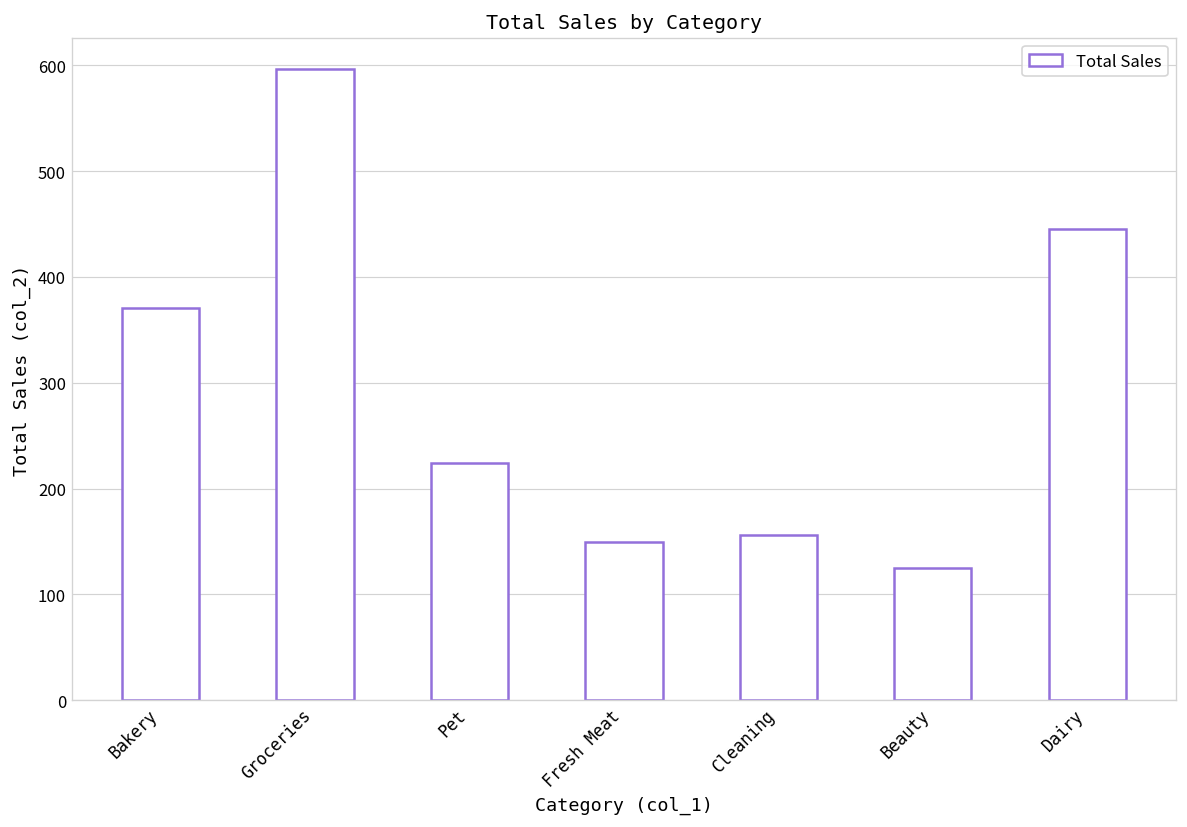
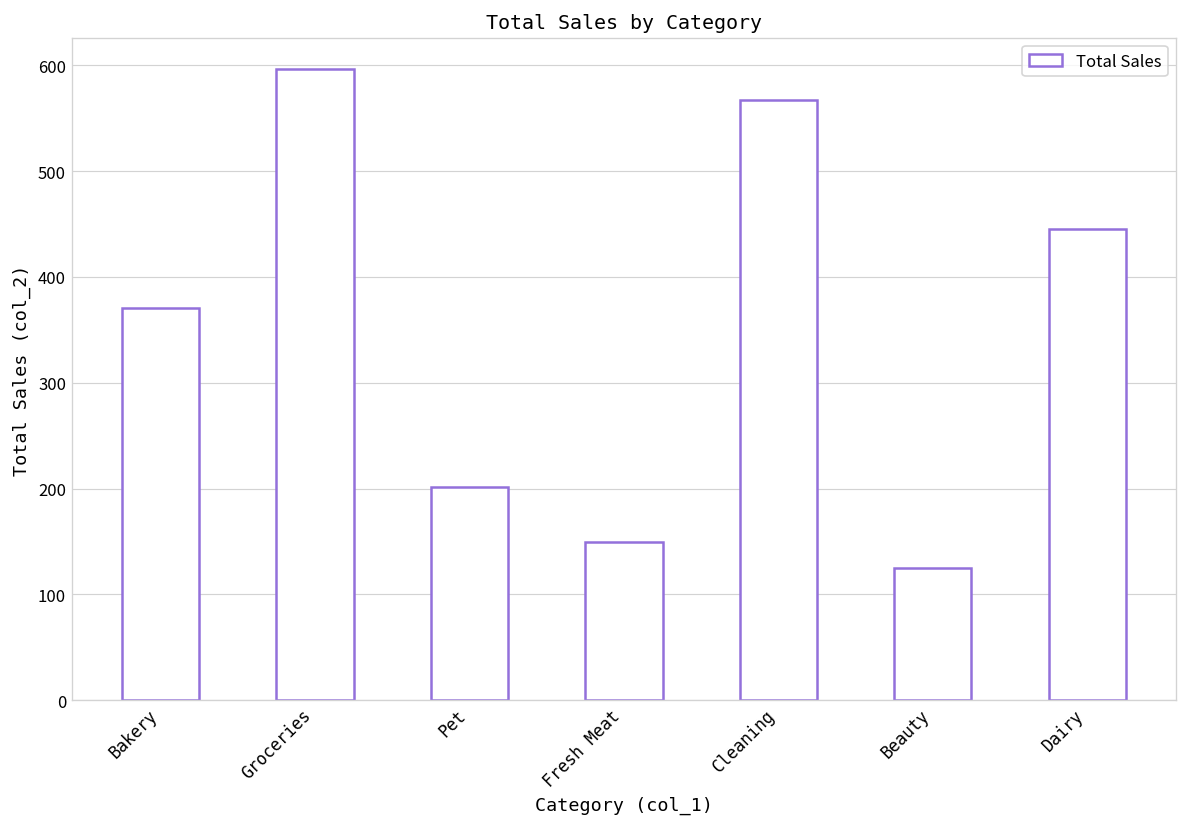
Pet: 220 -> 200
Cleaning: 160 -> 570
